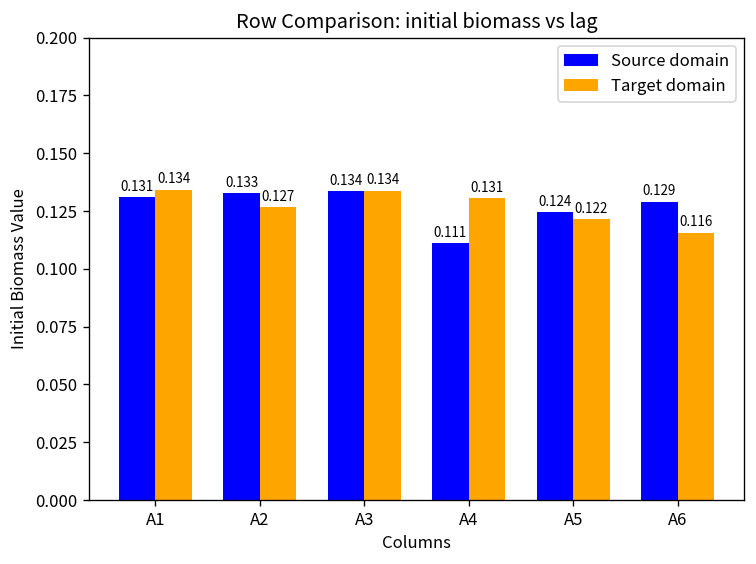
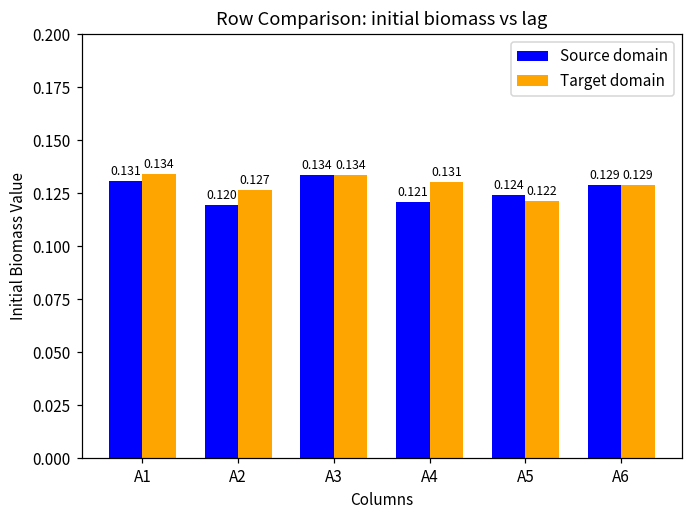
Source domain, A2: 0.133 -> 0.120
Source domain, A4: 0.111 -> 0.121
Target domain, A6: 0.116 -> 0.129
